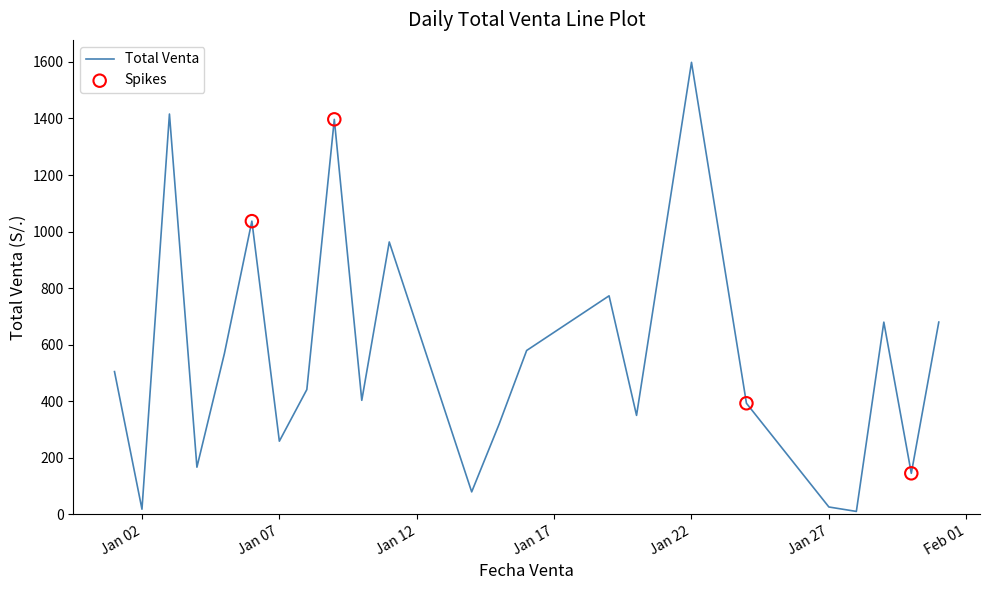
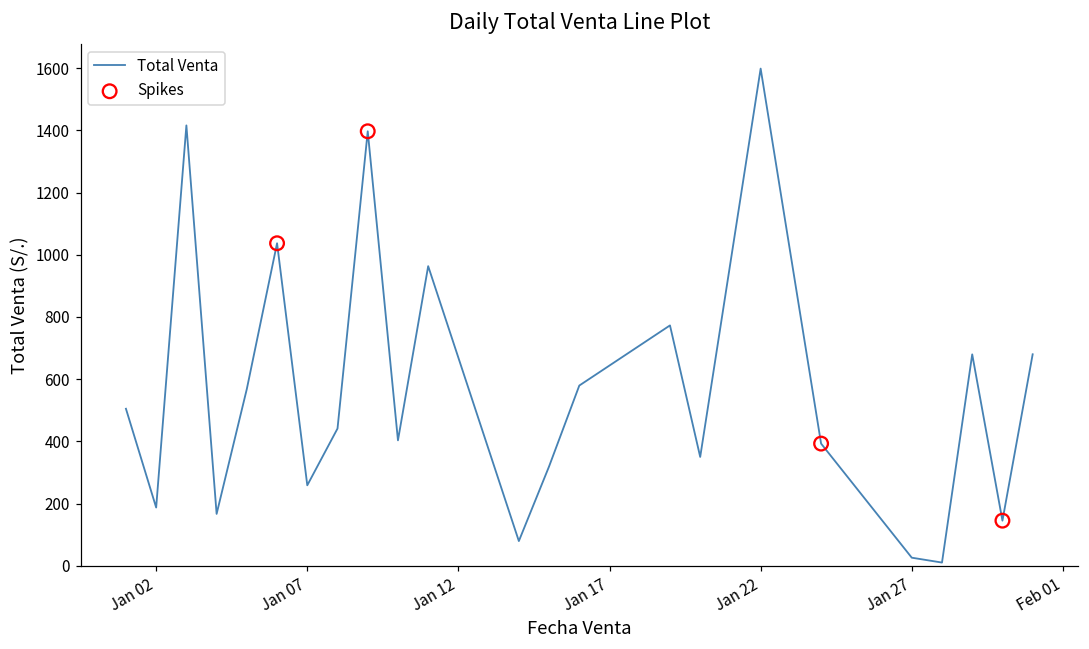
Total Venta, Jan 02: 20 -> 190
